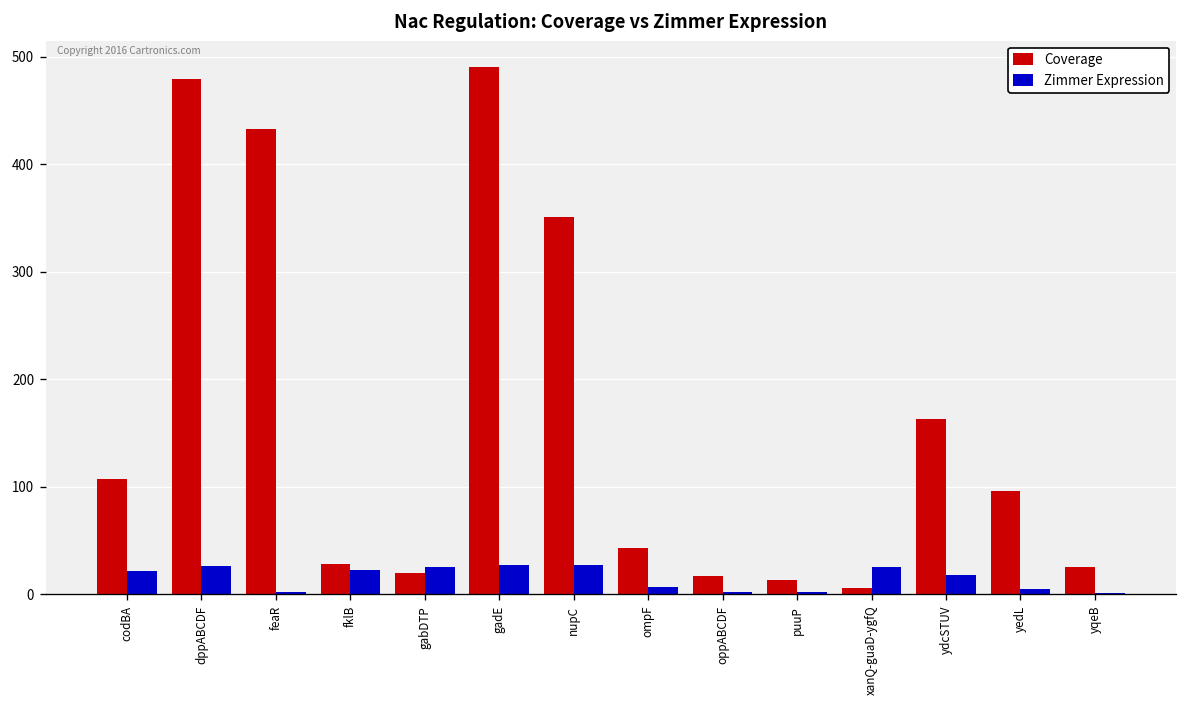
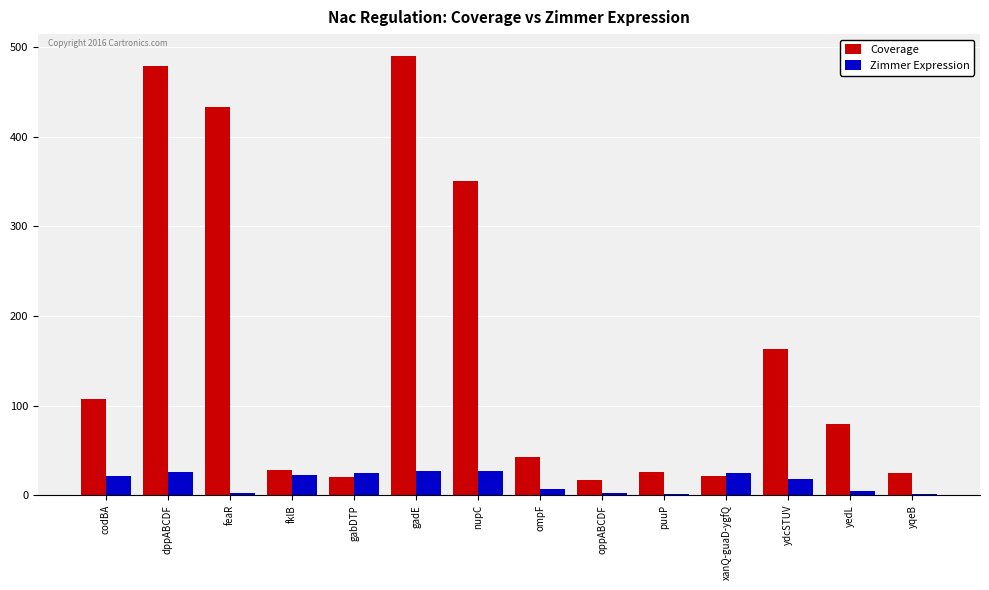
Coverage, puuP: 10 -> 30
Coverage, xanQ-guaD-ygfQ: 10 -> 20
Coverage, yedL: 100 -> 80
